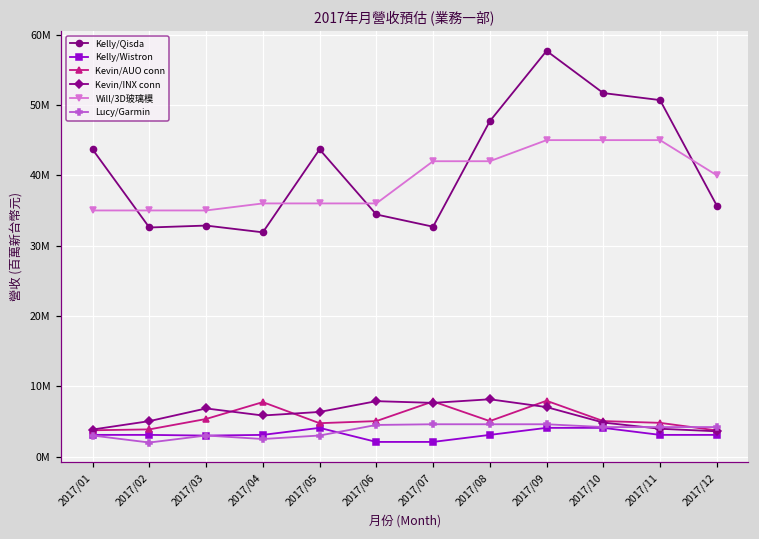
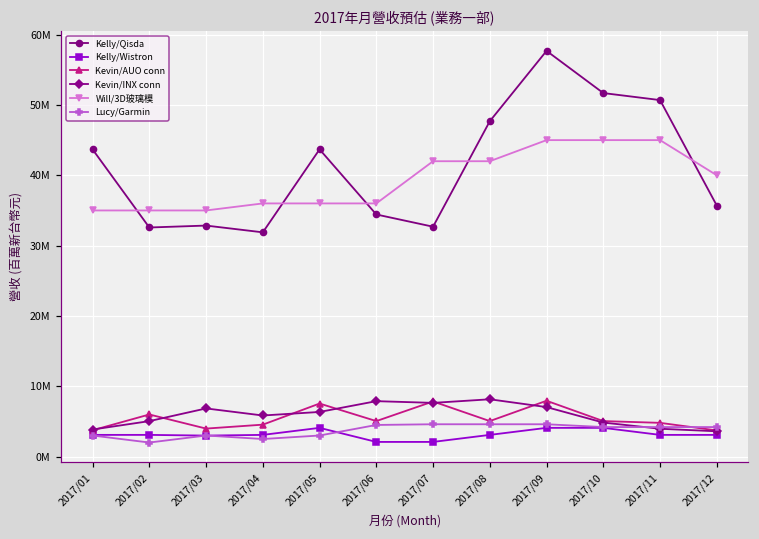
Kevin/AUO conn, 2017/02: 4000000 -> 6000000
Kevin/AUO conn, 2017/03: 5000000 -> 4000000
Kevin/AUO conn, 2017/04: 8000000 -> 5000000
Kevin/AUO conn, 2017/05: 5000000 -> 8000000
